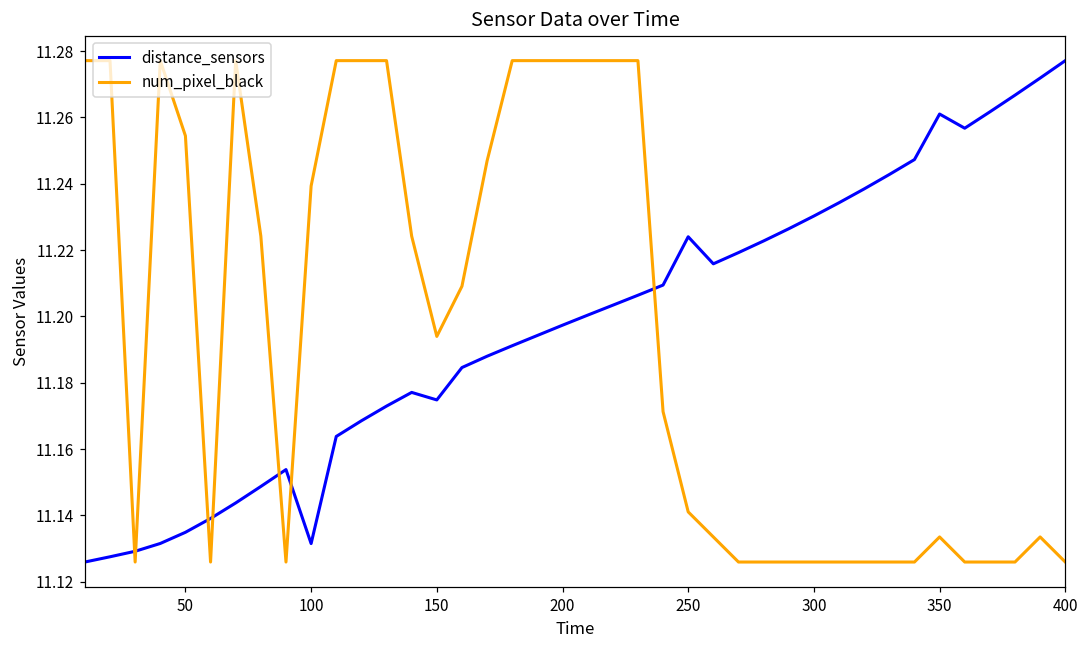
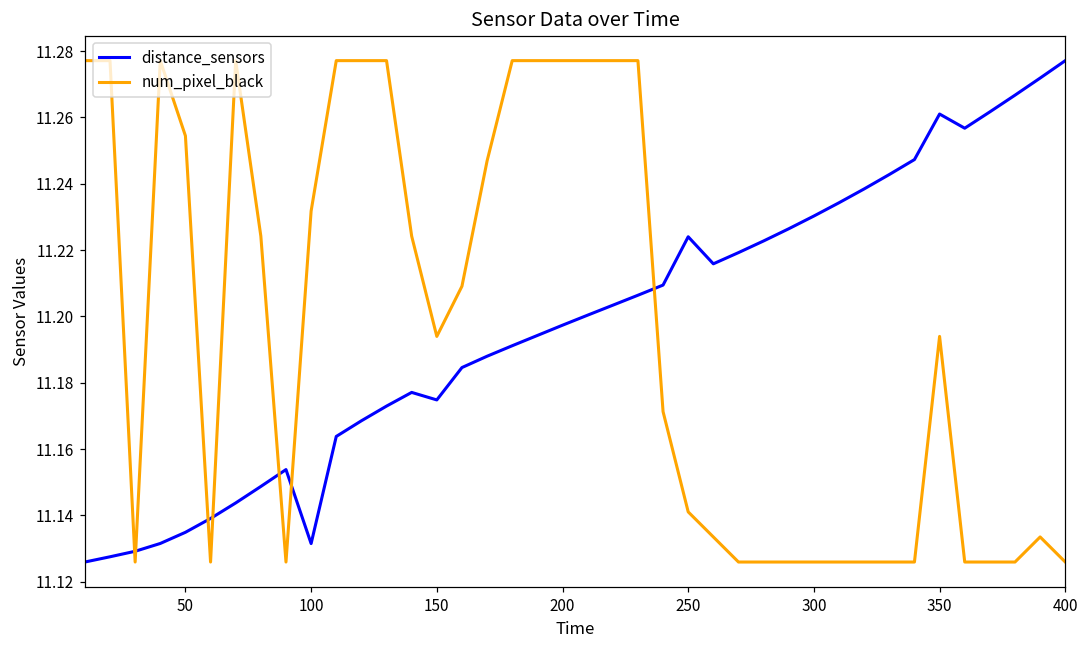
num_pixel_black, 100: 11.239 -> 11.232
num_pixel_black, 350: 11.134 -> 11.194
